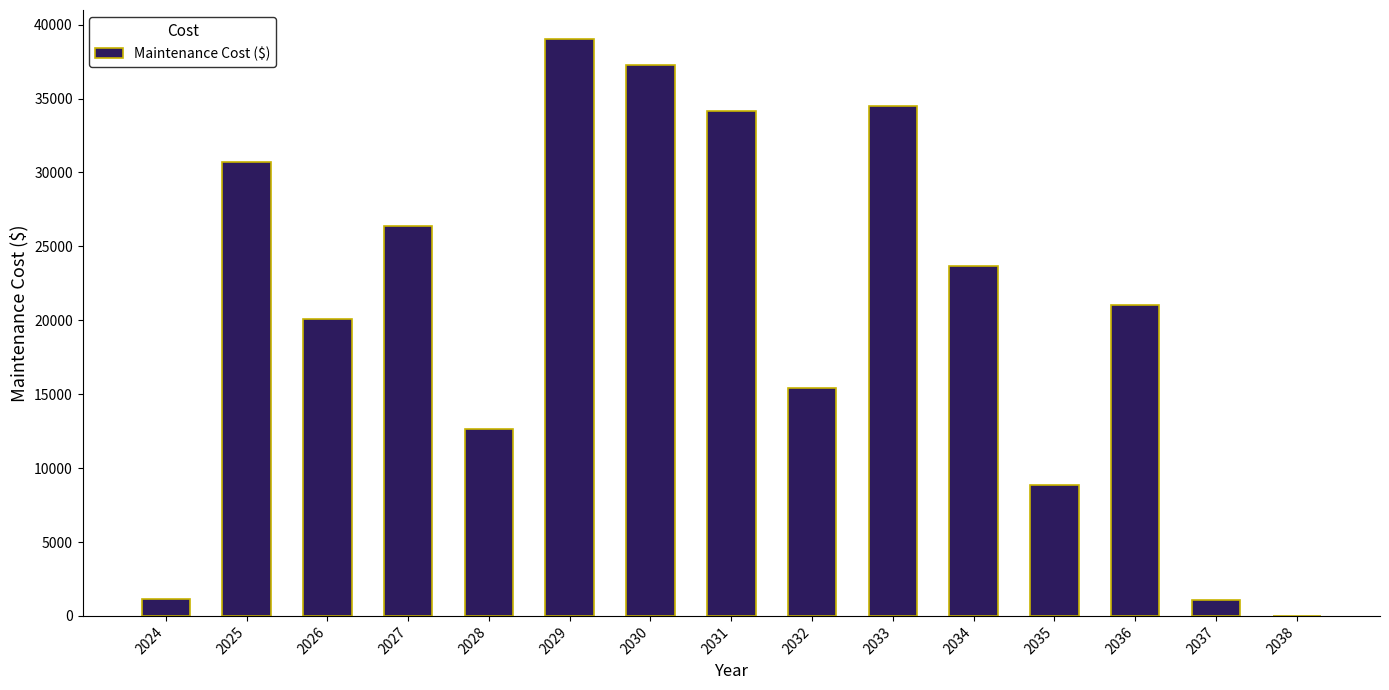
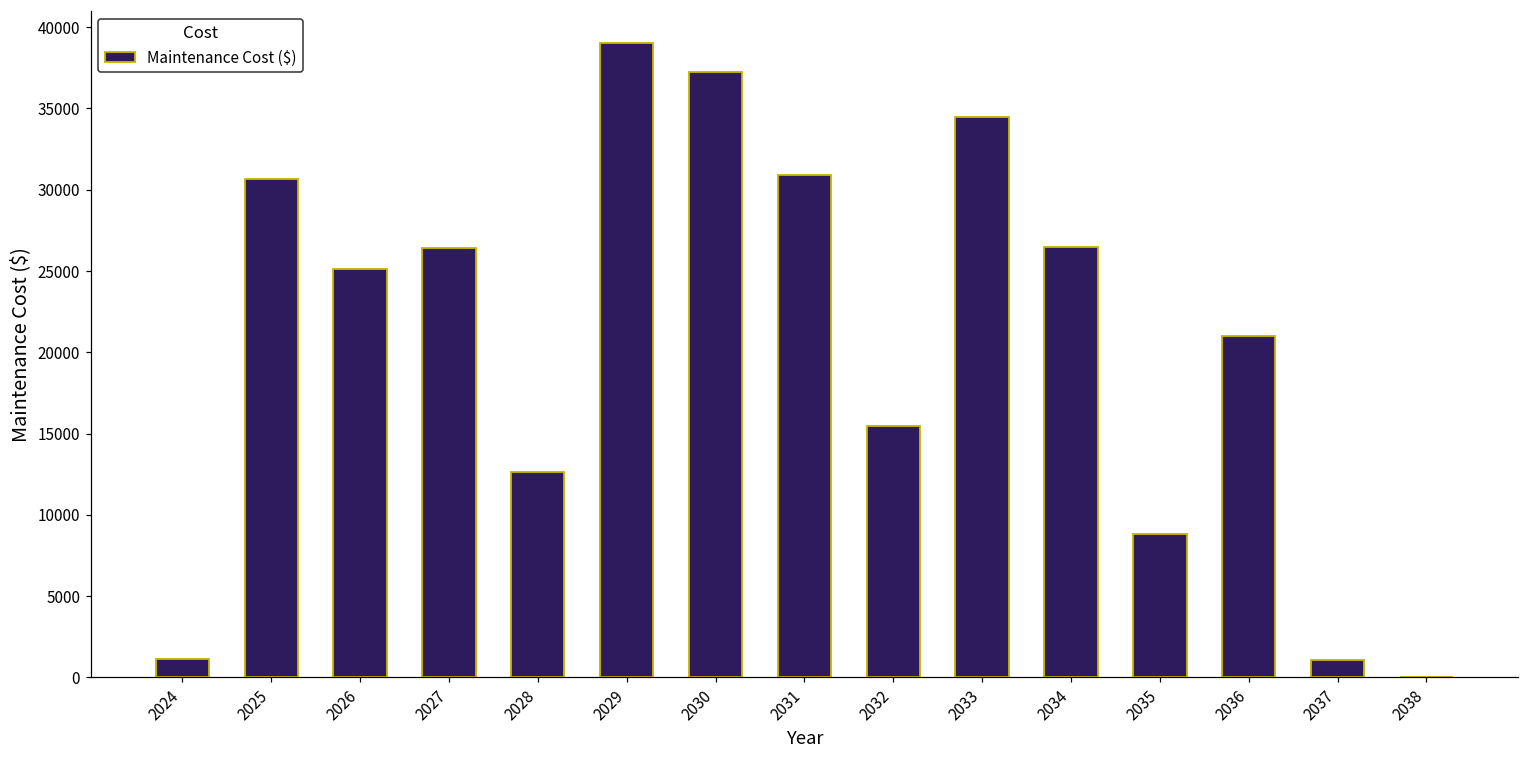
2026: 20100 -> 25100
2031: 34200 -> 30900
2034: 23600 -> 26500
